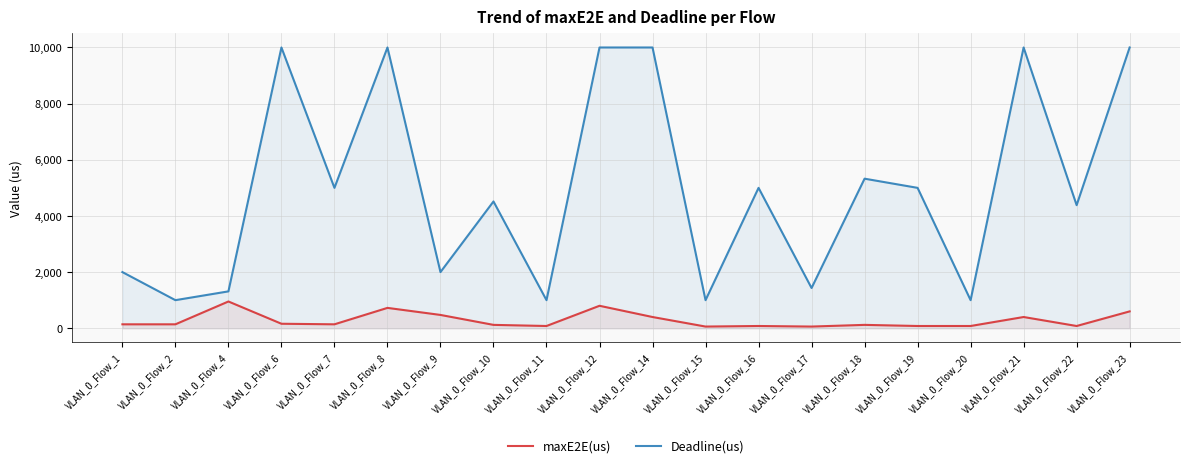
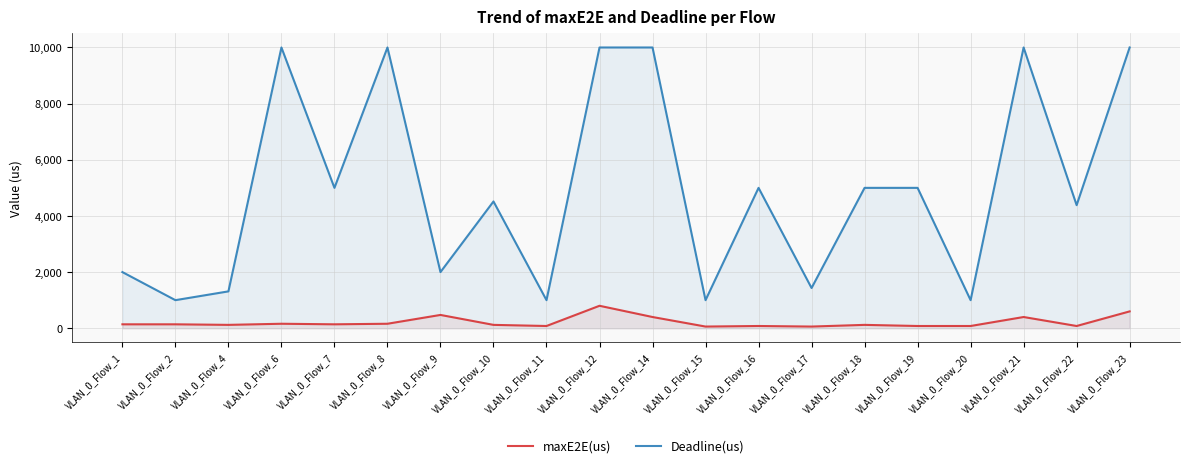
maxE2E(us), VLAN_0_Flow_4: 1,000 -> 100
maxE2E(us), VLAN_0_Flow_8: 700 -> 200
Deadline(us), VLAN_0_Flow_18: 5,300 -> 5,000
